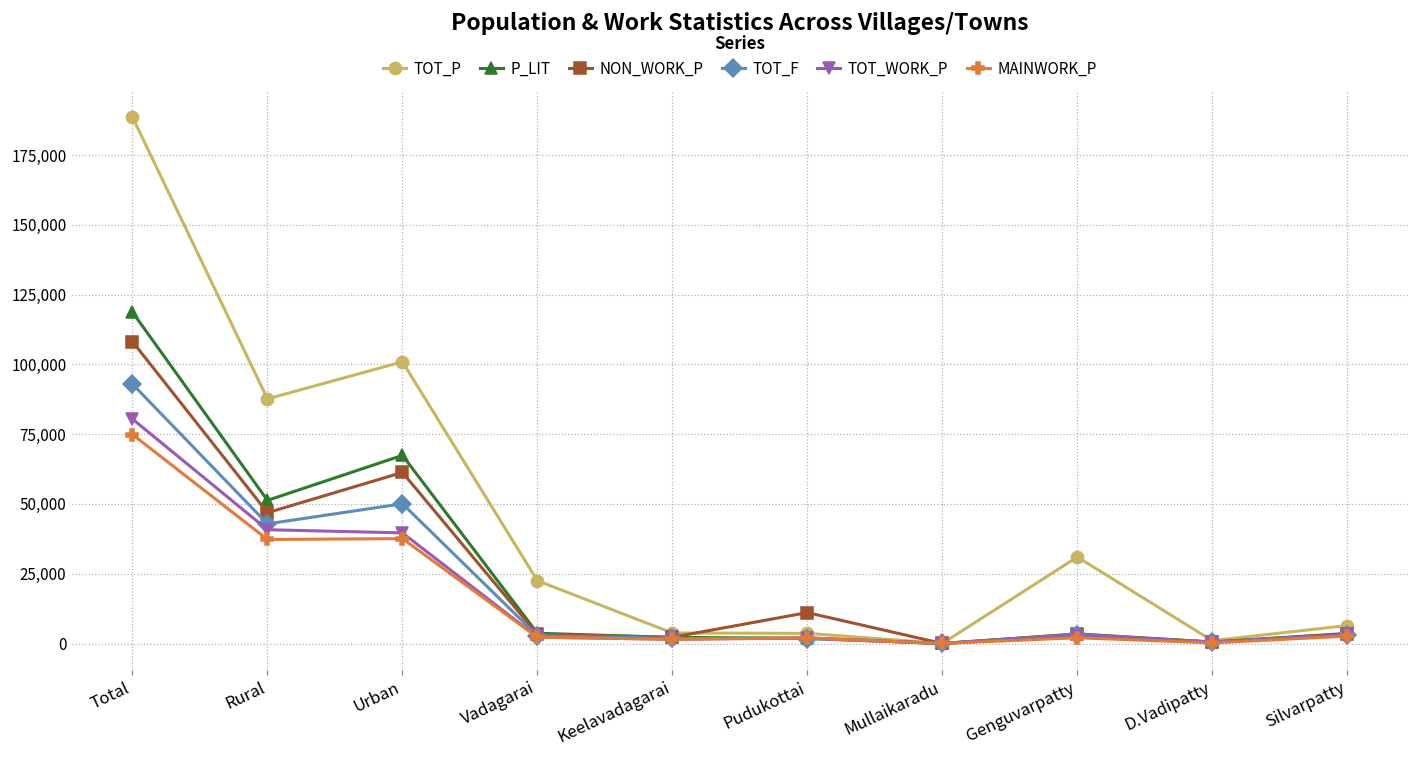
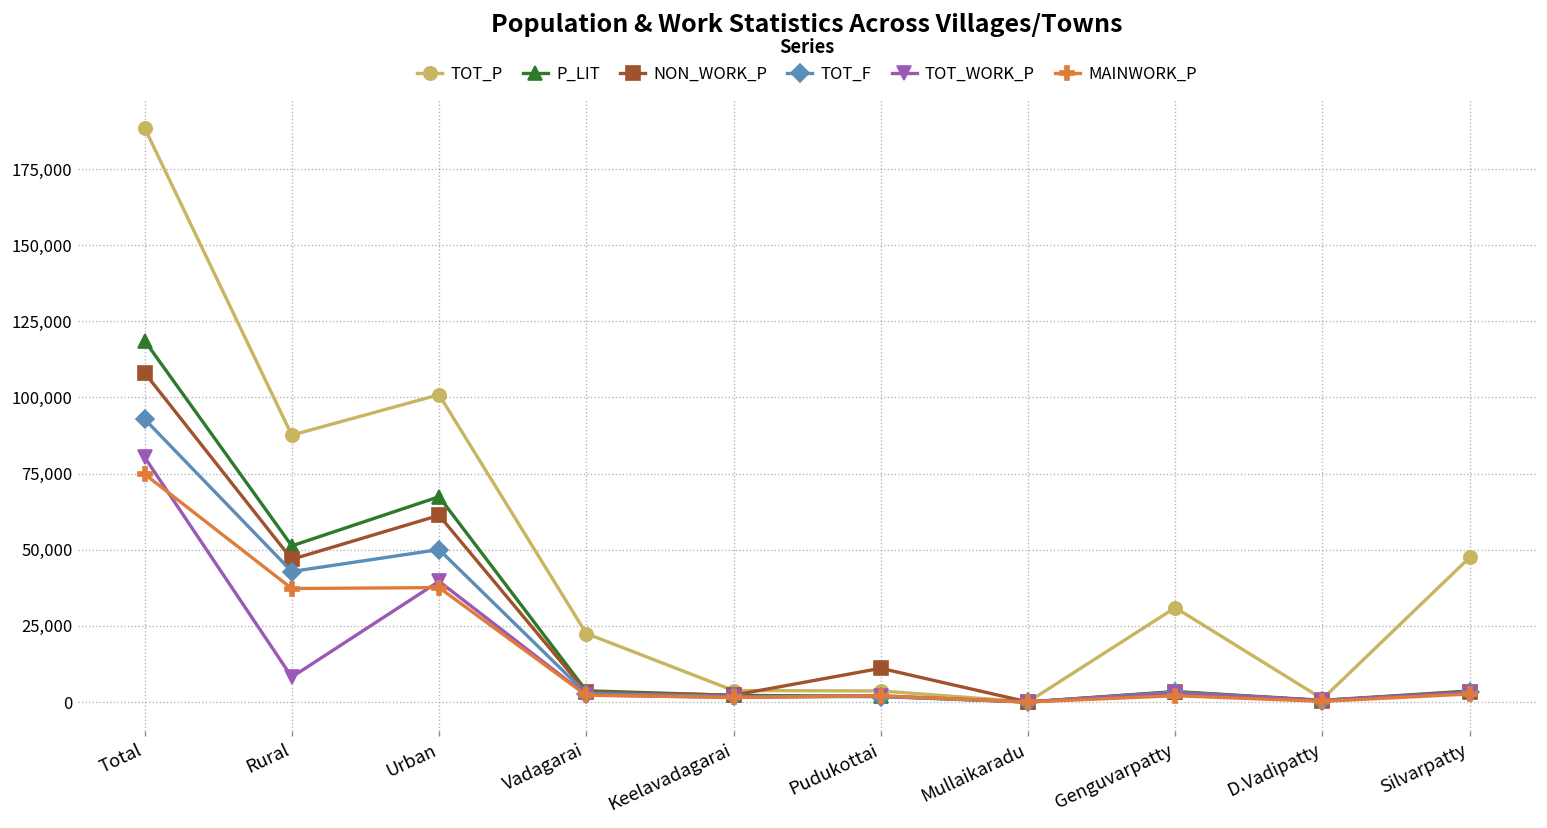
TOT_WORK_P, Rural: 41,000 -> 8,000
TOT_P, Silvarpatty: 6,000 -> 47,000
